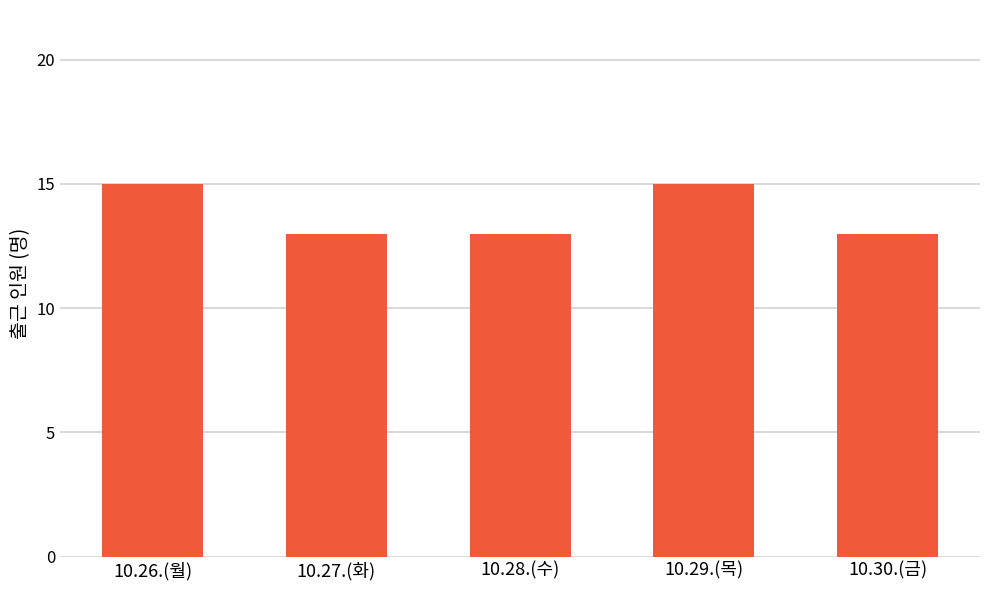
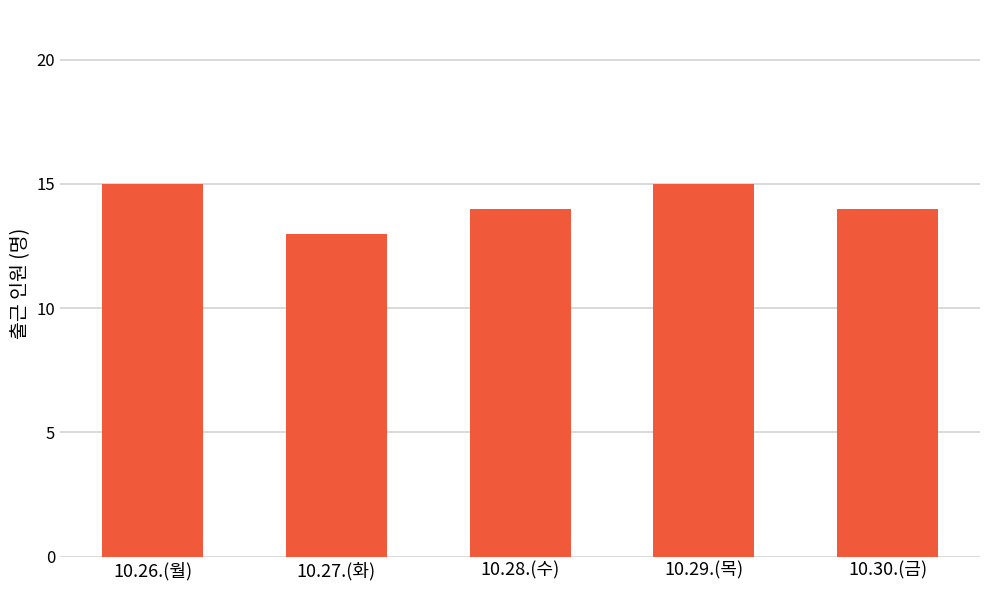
10.28.(수): 13 -> 14
10.30.(금): 13 -> 14
